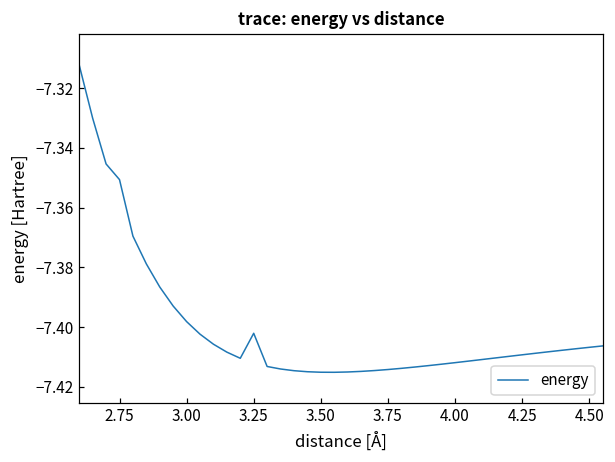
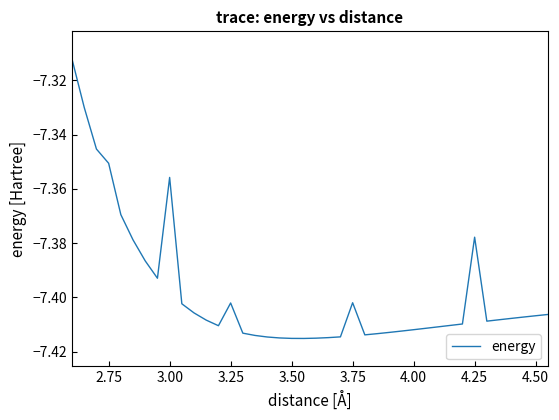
3.00: -7.398 -> -7.356
3.75: -7.414 -> -7.402
4.25: -7.409 -> -7.378
